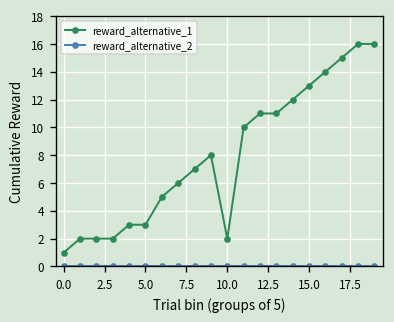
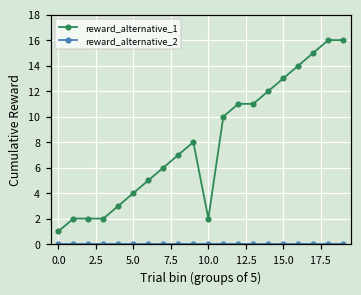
reward_alternative_1, 5.0: 3 -> 4
